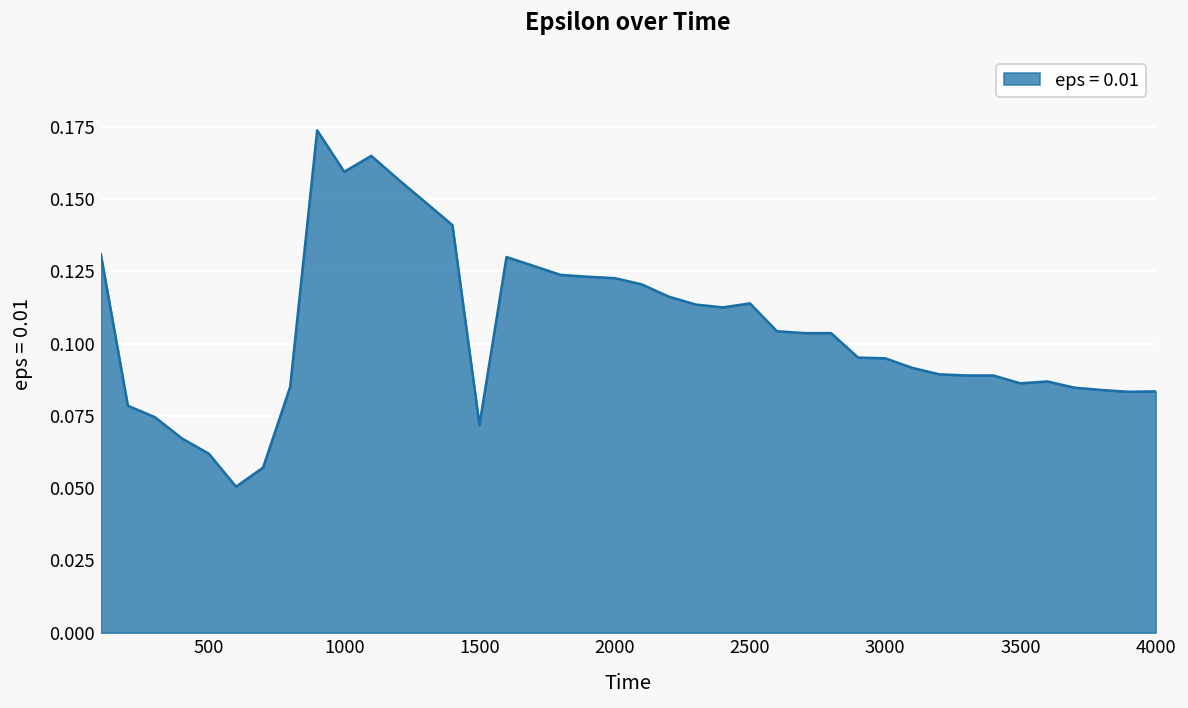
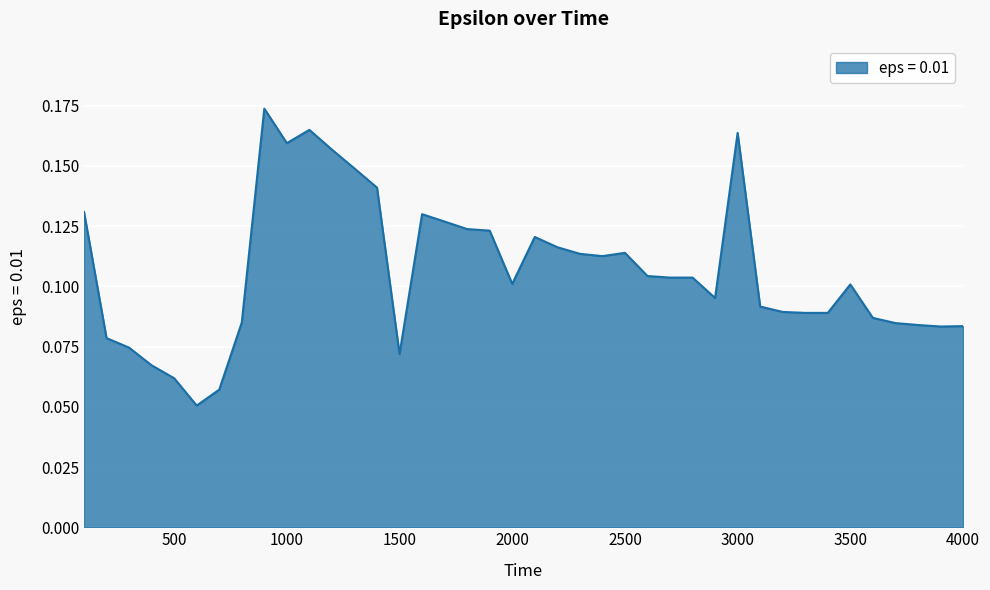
2000: 0.123 -> 0.101
3000: 0.095 -> 0.164
3500: 0.086 -> 0.101
